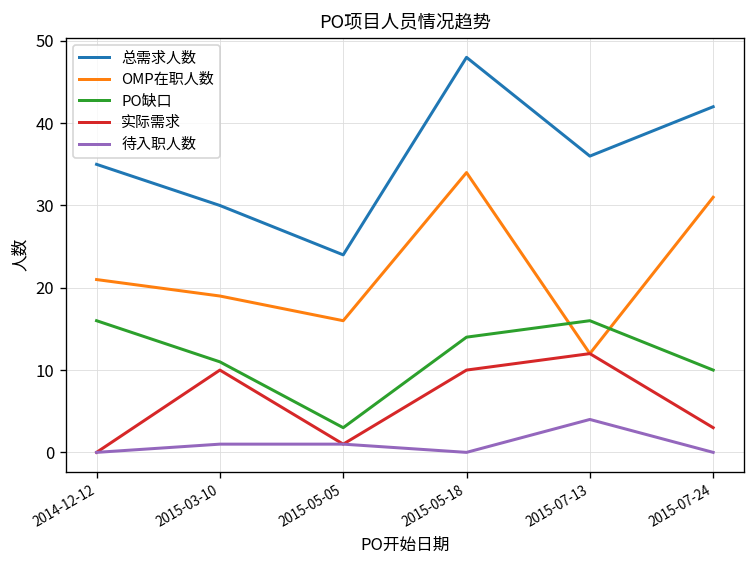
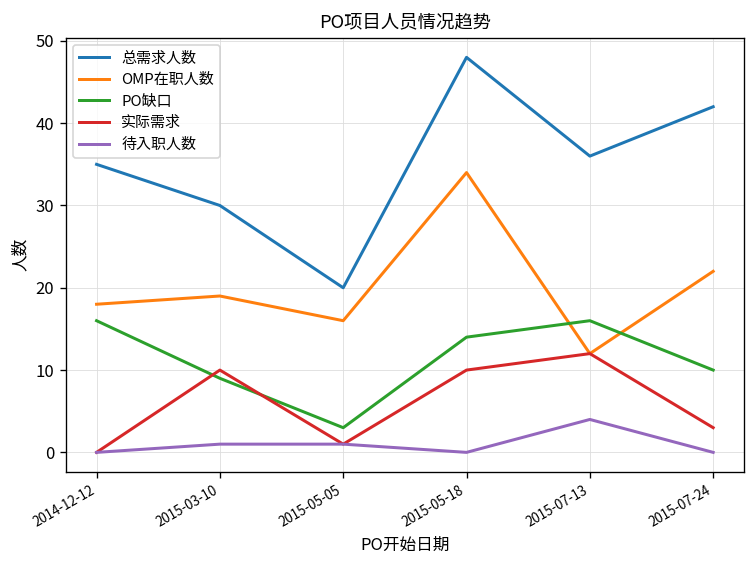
OMP在职人数, 2014-12-12: 21 -> 18
PO缺口, 2015-03-10: 11 -> 9
总需求人数, 2015-05-05: 24 -> 20
OMP在职人数, 2015-07-24: 31 -> 22
